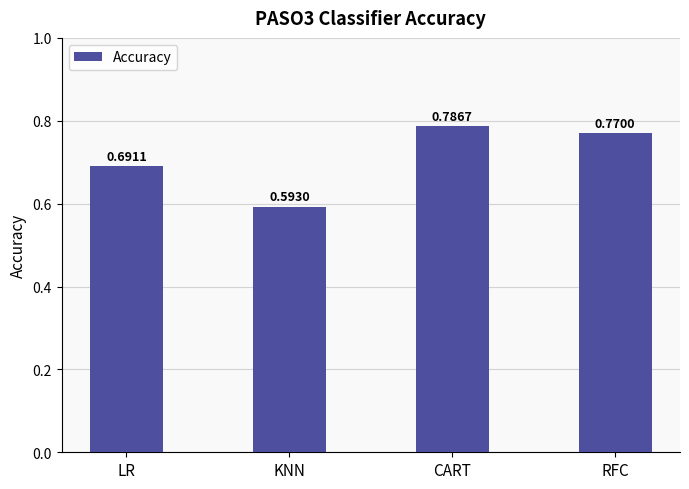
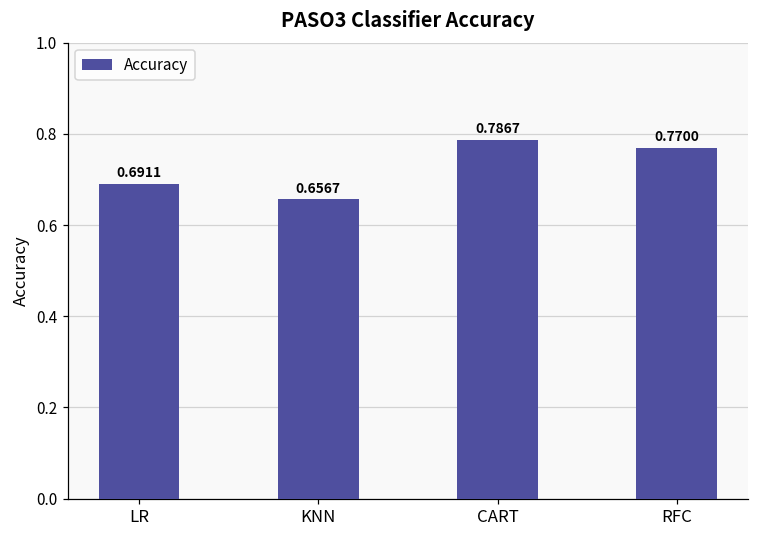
KNN: 0.5930 -> 0.6567
